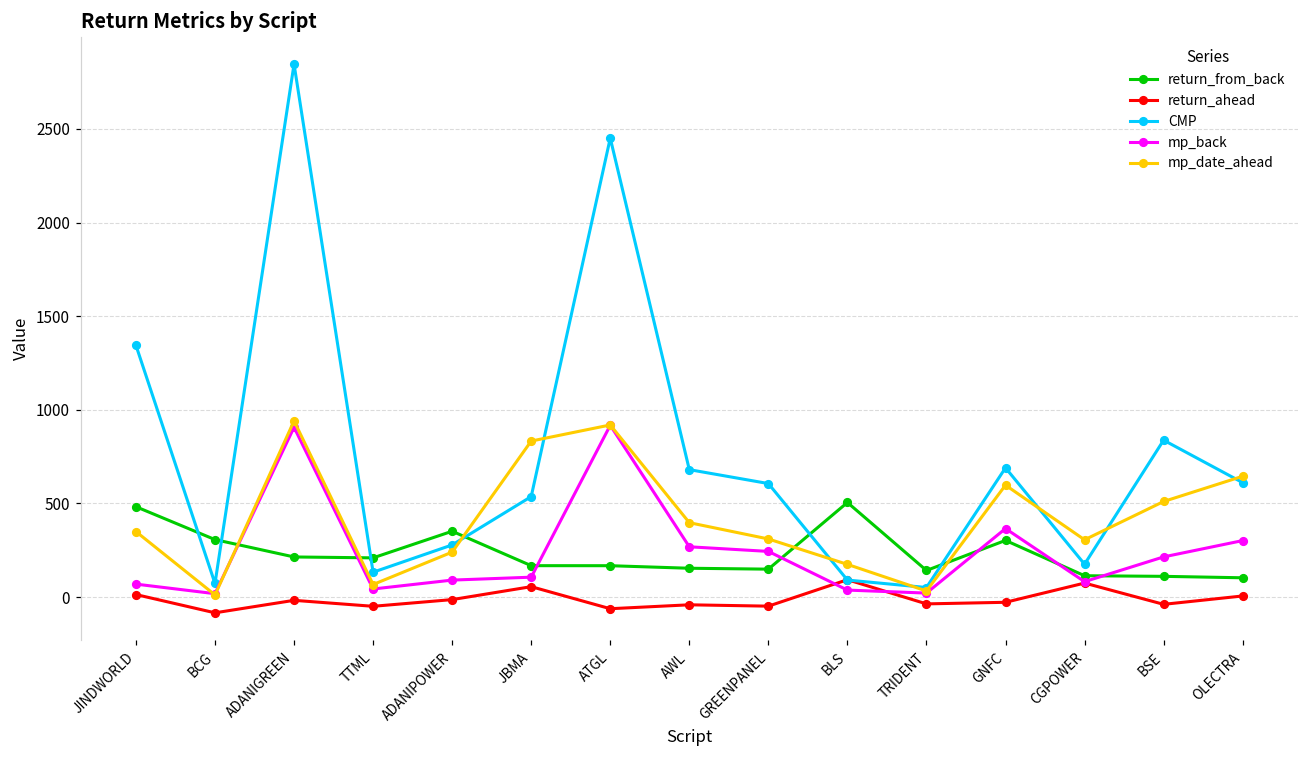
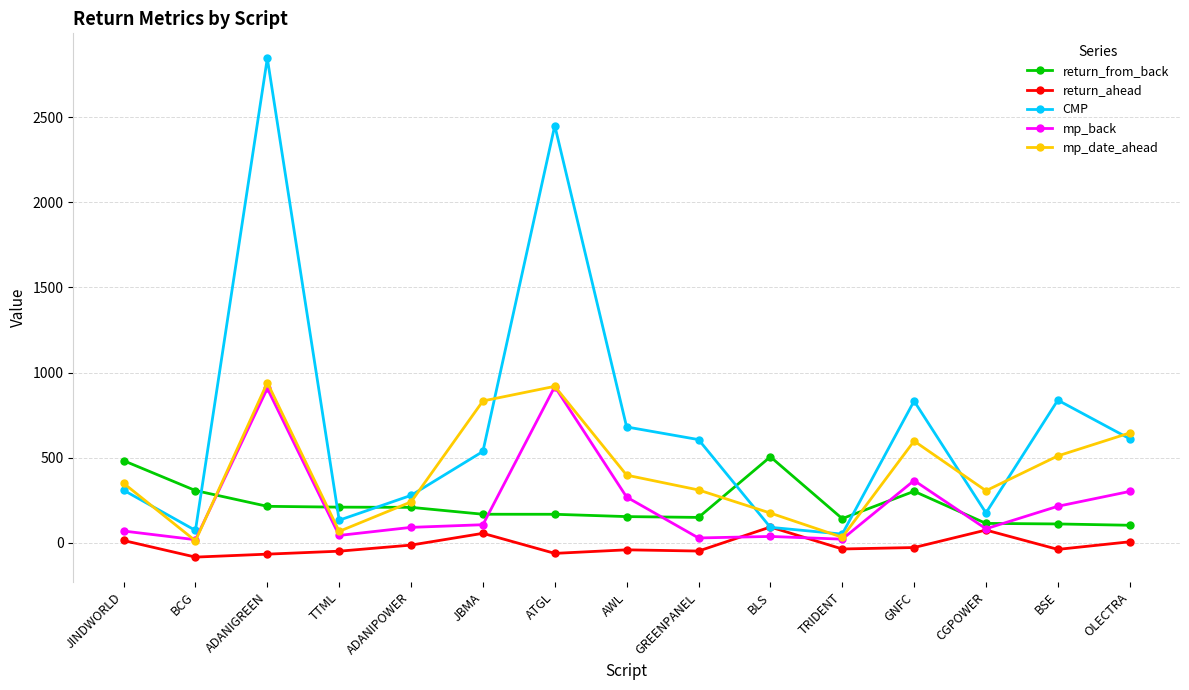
CMP, JINDWORLD: 1340 -> 310
return_ahead, ADANIGREEN: -20 -> -70
return_from_back, ADANIPOWER: 350 -> 210
mp_back, GREENPANEL: 240 -> 30
CMP, GNFC: 690 -> 830
